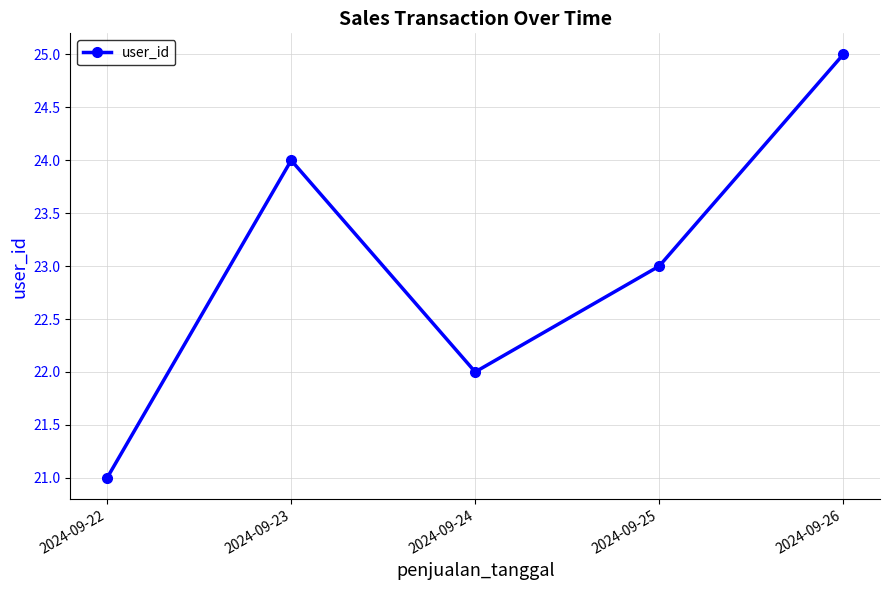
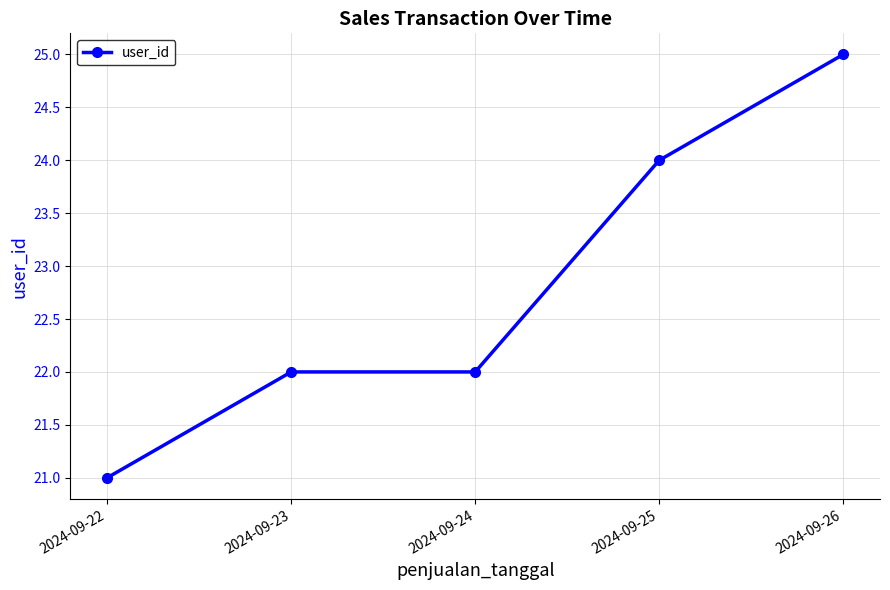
2024-09-23: 24 -> 22
2024-09-25: 23 -> 24
